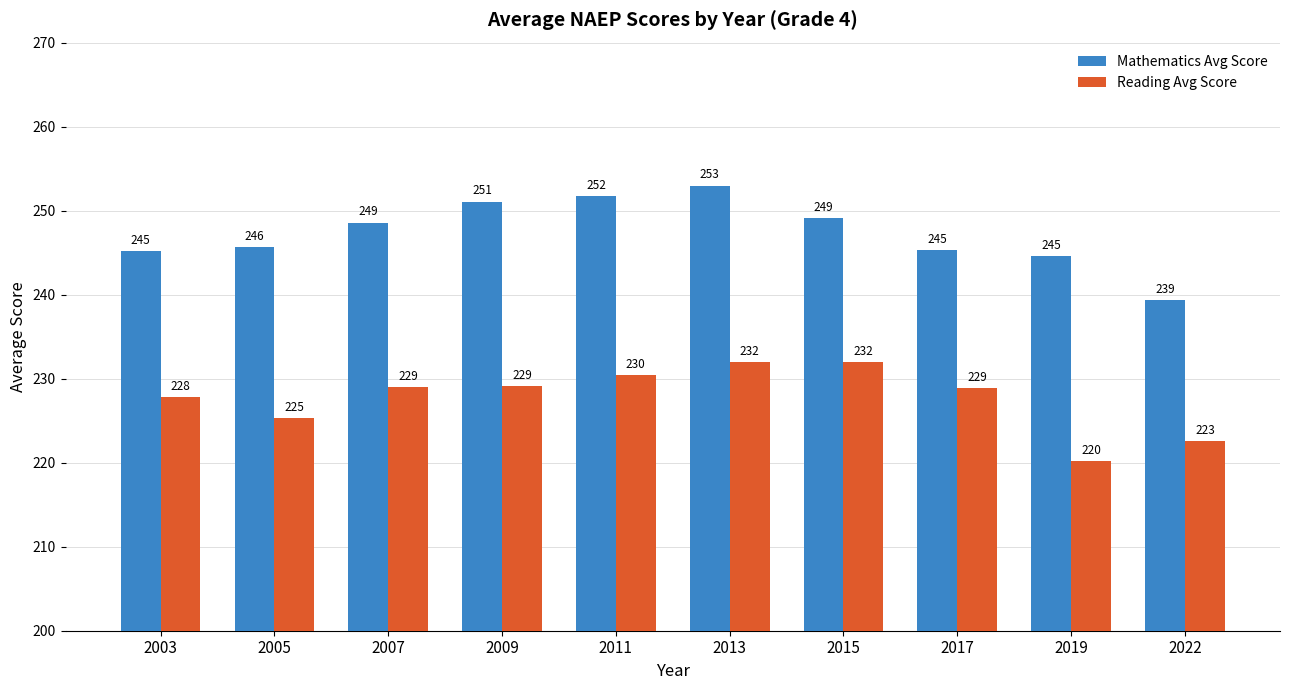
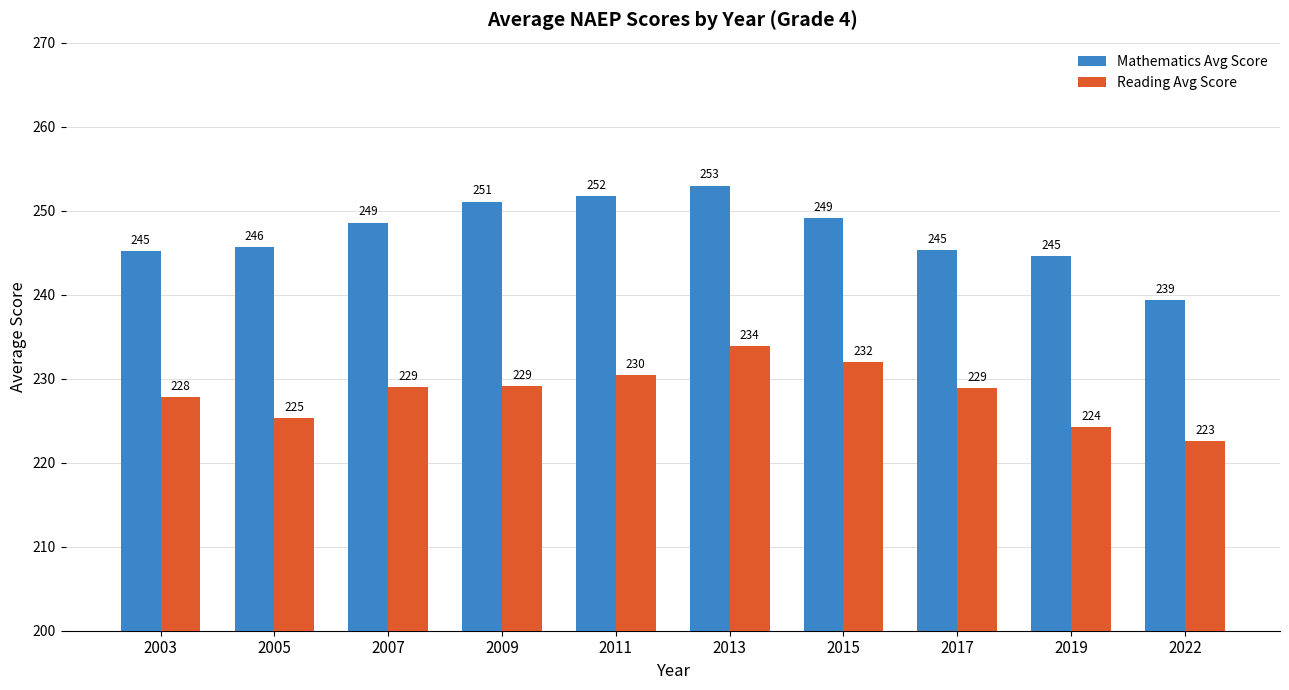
Reading Avg Score, 2013: 232 -> 234
Reading Avg Score, 2019: 220 -> 224
